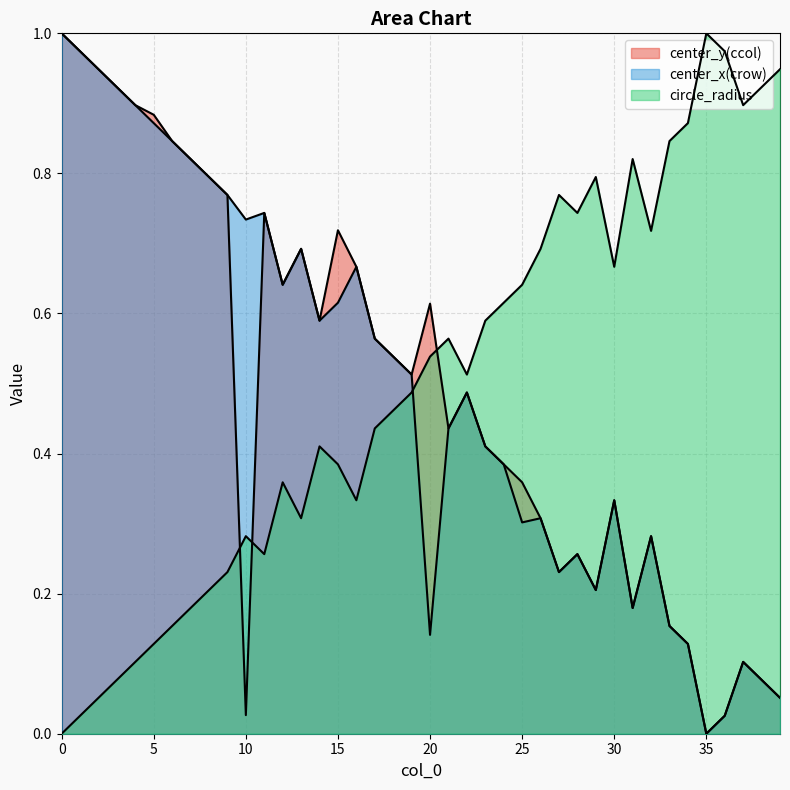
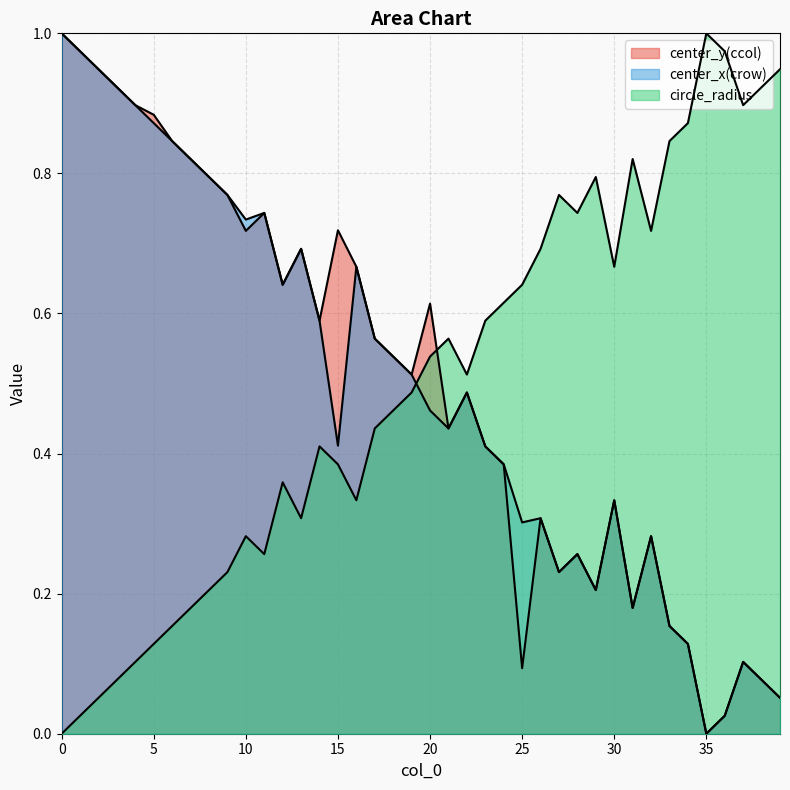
center_y(ccol), 10: 0.03 -> 0.72
center_x(crow), 15: 0.62 -> 0.41
center_x(crow), 20: 0.14 -> 0.46
center_y(ccol), 25: 0.36 -> 0.09
